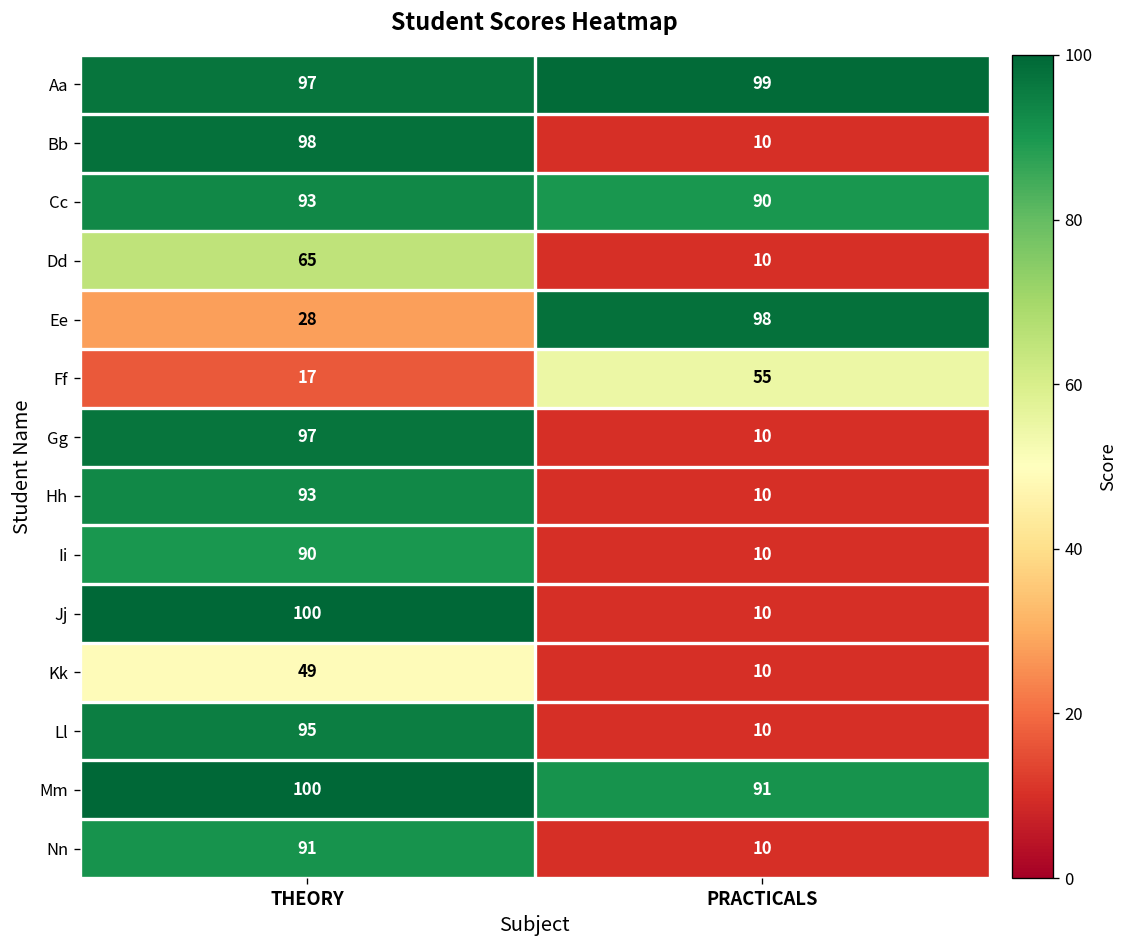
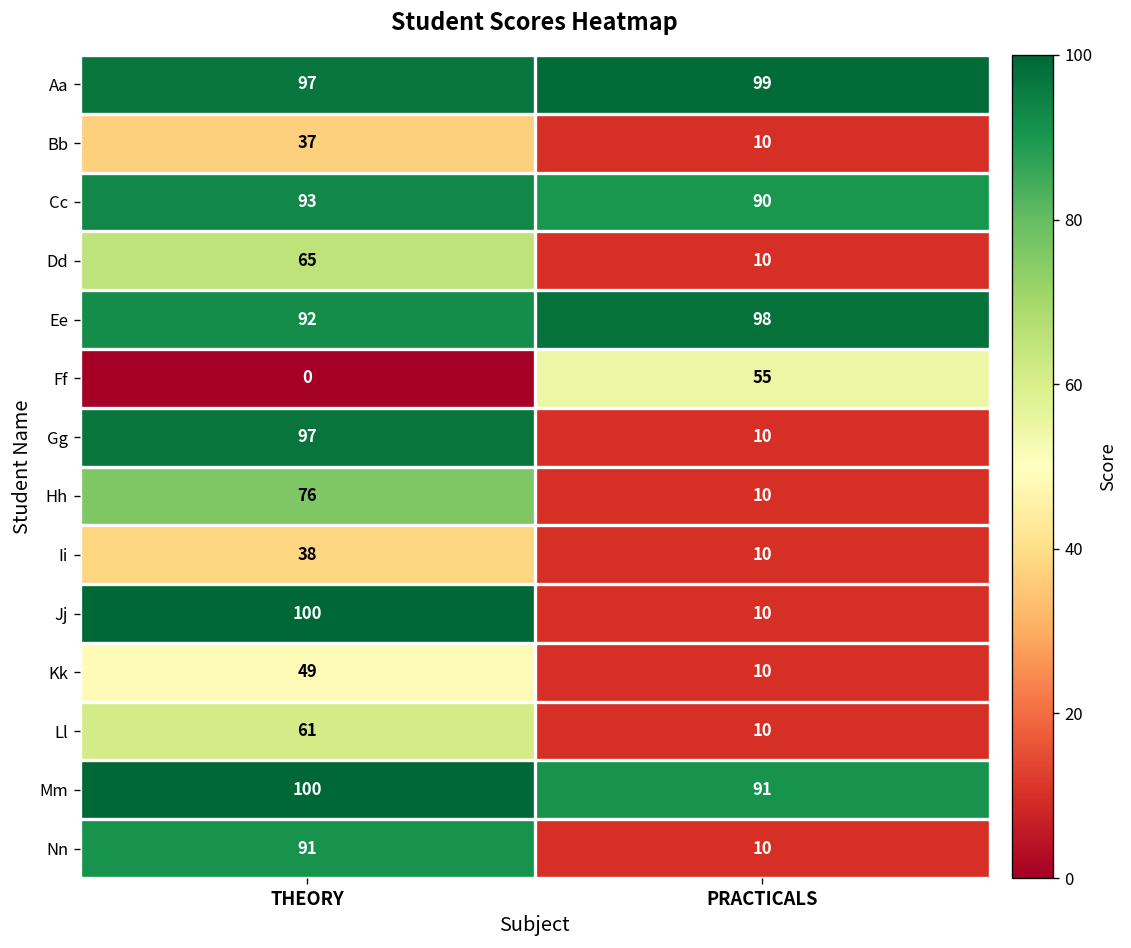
Bb, THEORY: 98 -> 37
Ee, THEORY: 28 -> 92
Ff, THEORY: 17 -> 0
Hh, THEORY: 93 -> 76
Ii, THEORY: 90 -> 38
Ll, THEORY: 95 -> 61
